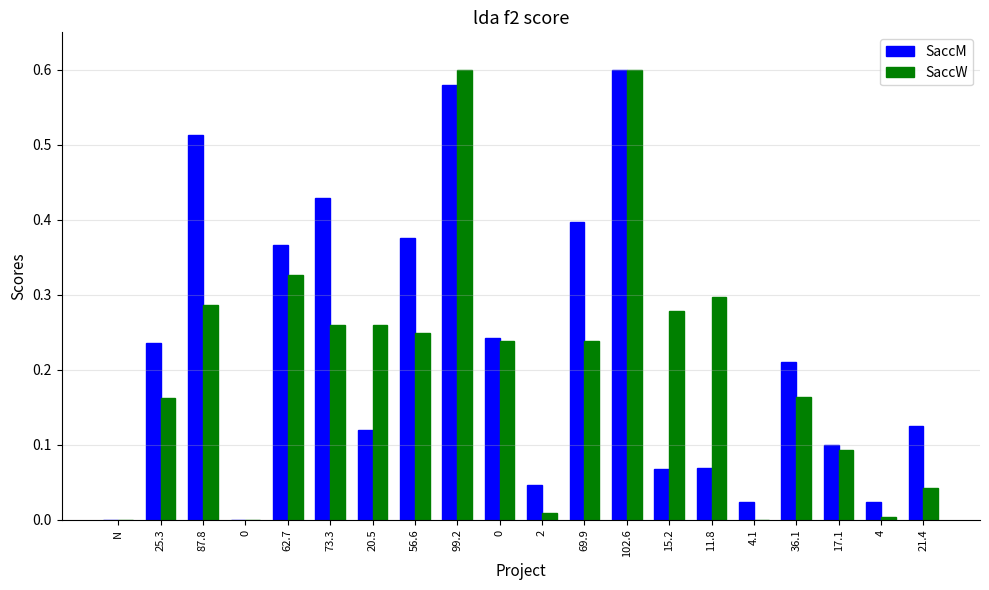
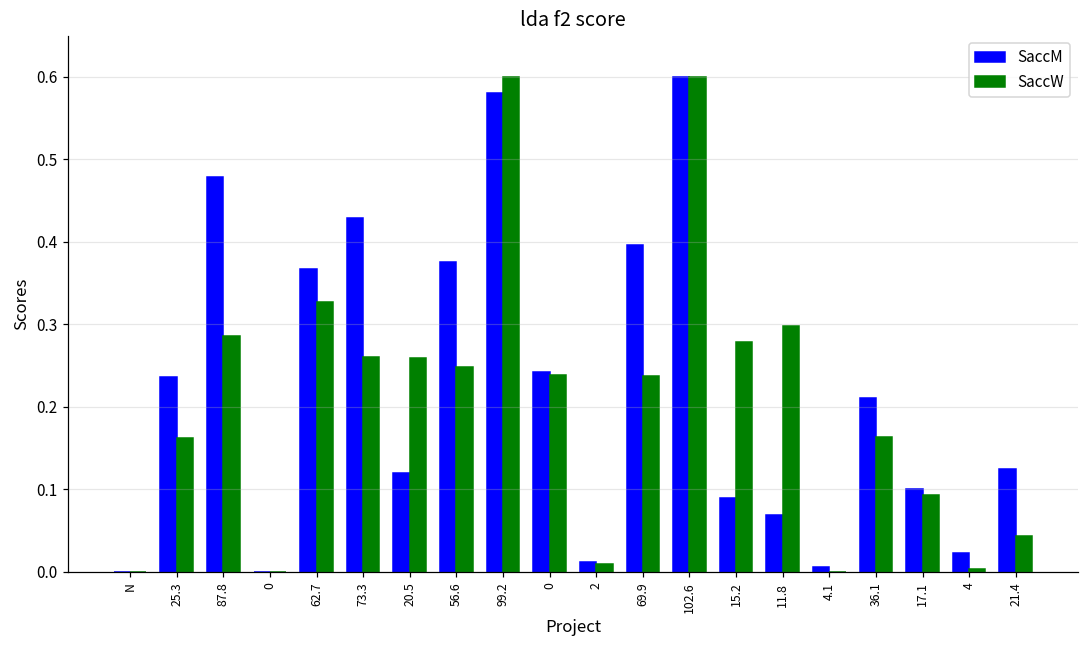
SaccM, 87.8: 0.51 -> 0.48
SaccM, 2: 0.05 -> 0.01
SaccM, 15.2: 0.07 -> 0.09
SaccM, 4.1: 0.02 -> 0.01
